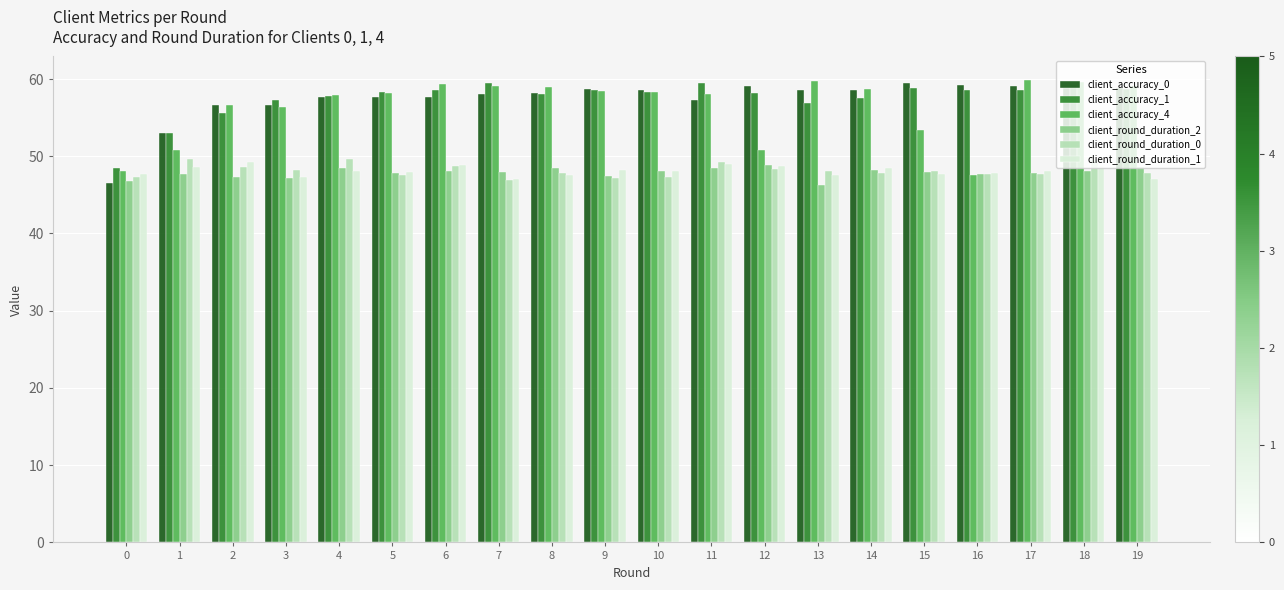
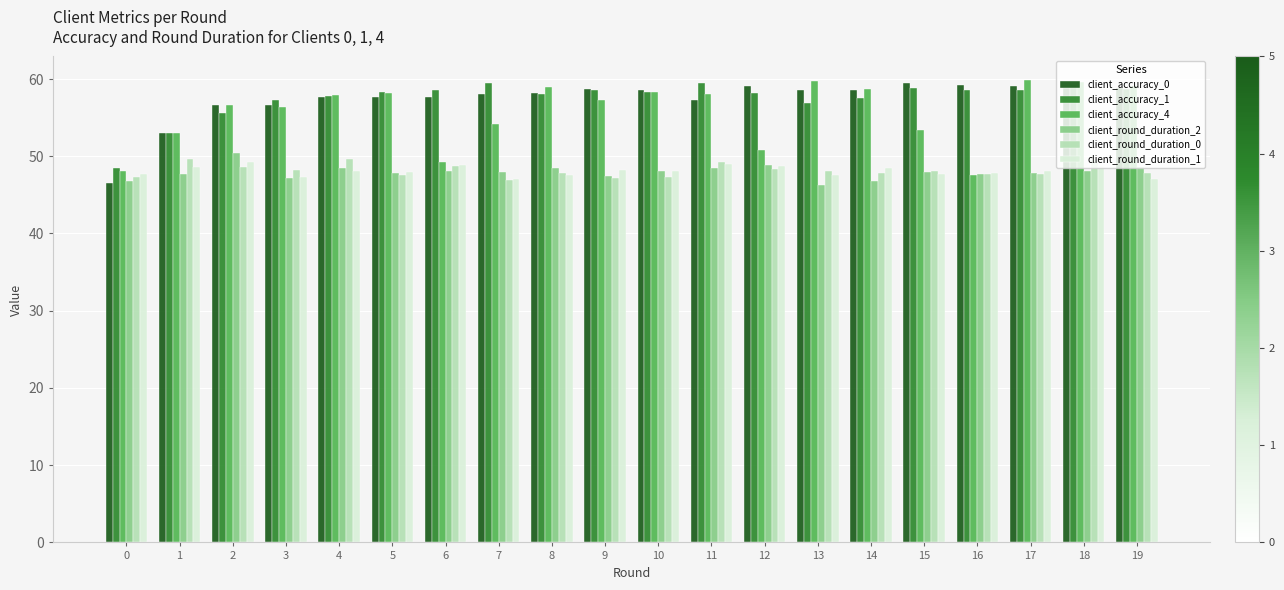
client_accuracy_4, 1: 51 -> 53
client_round_duration_2, 2: 47 -> 50
client_accuracy_4, 6: 59 -> 49
client_accuracy_4, 7: 59 -> 54
client_accuracy_4, 9: 58 -> 57
client_round_duration_2, 14: 48 -> 47
